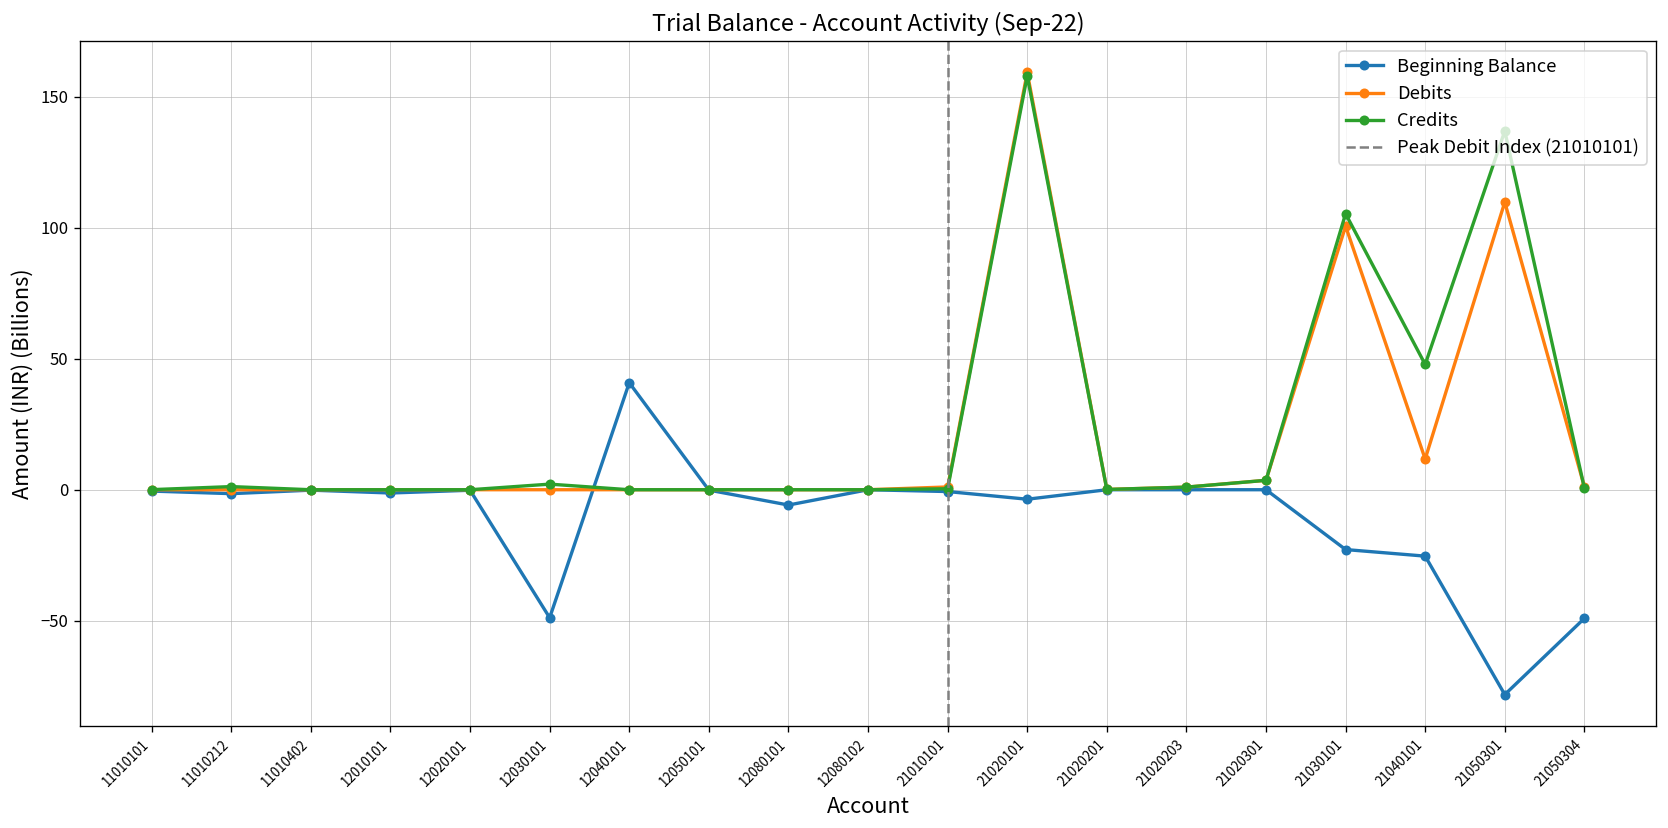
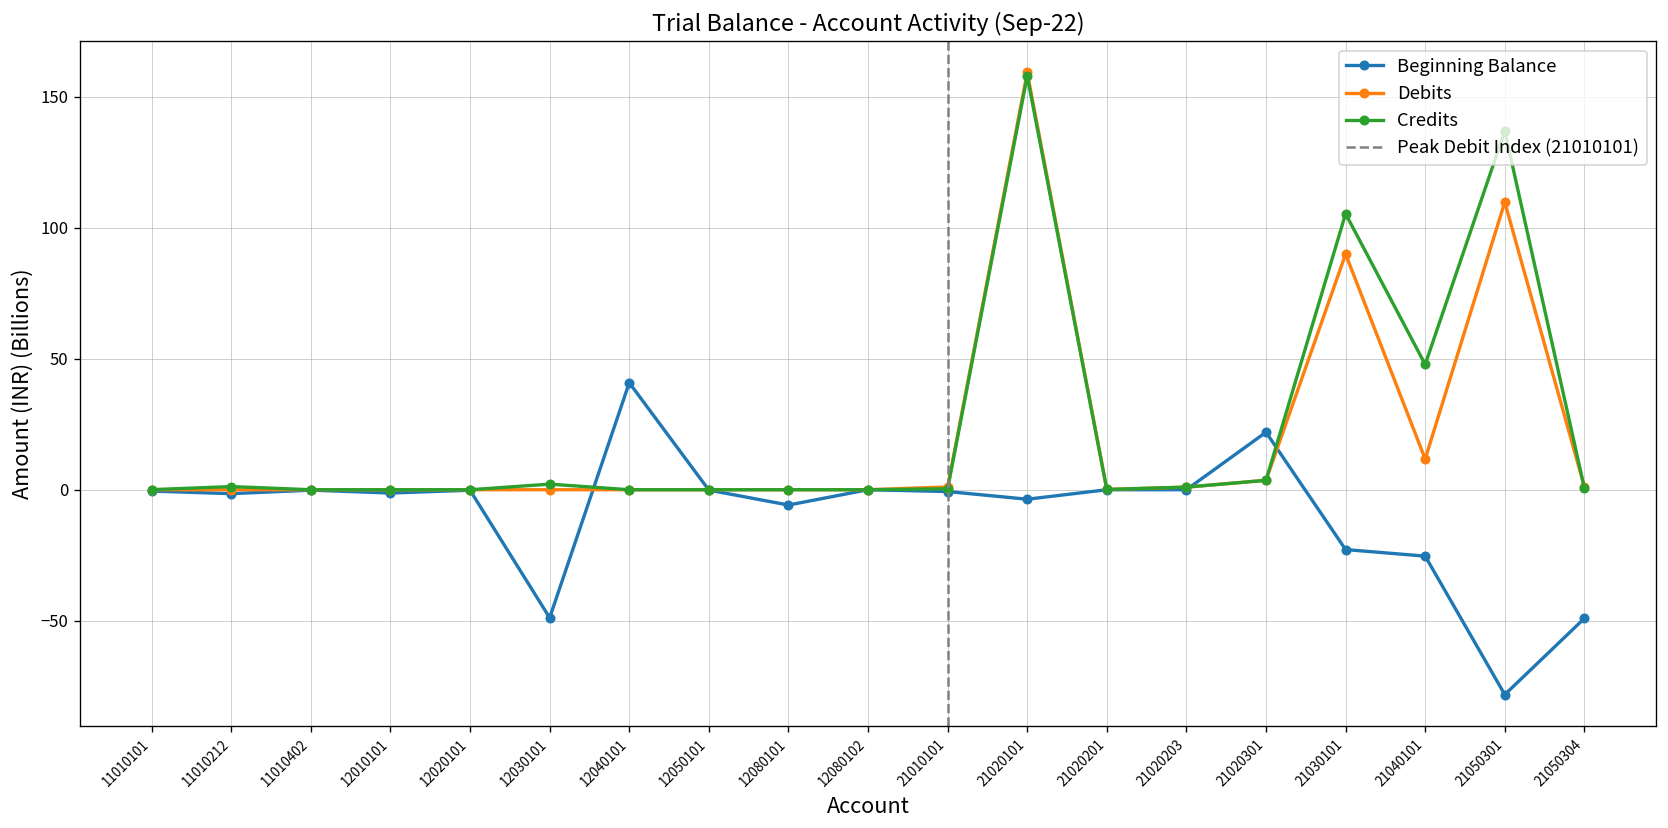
Beginning Balance, 21020301: 0 -> 22
Debits, 21030101: 101 -> 90
